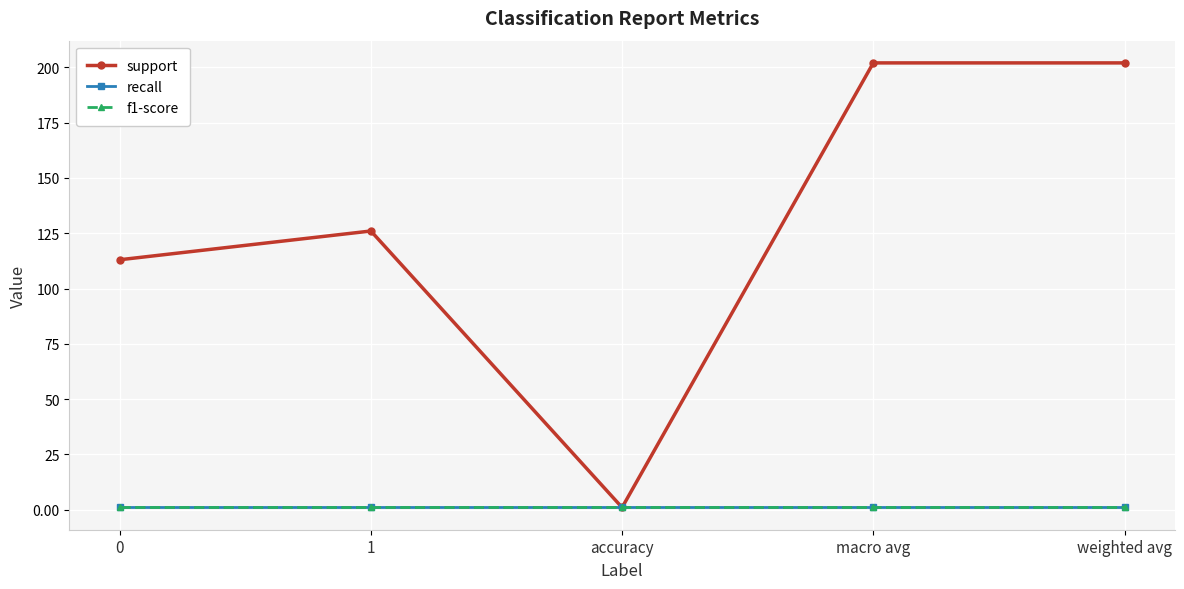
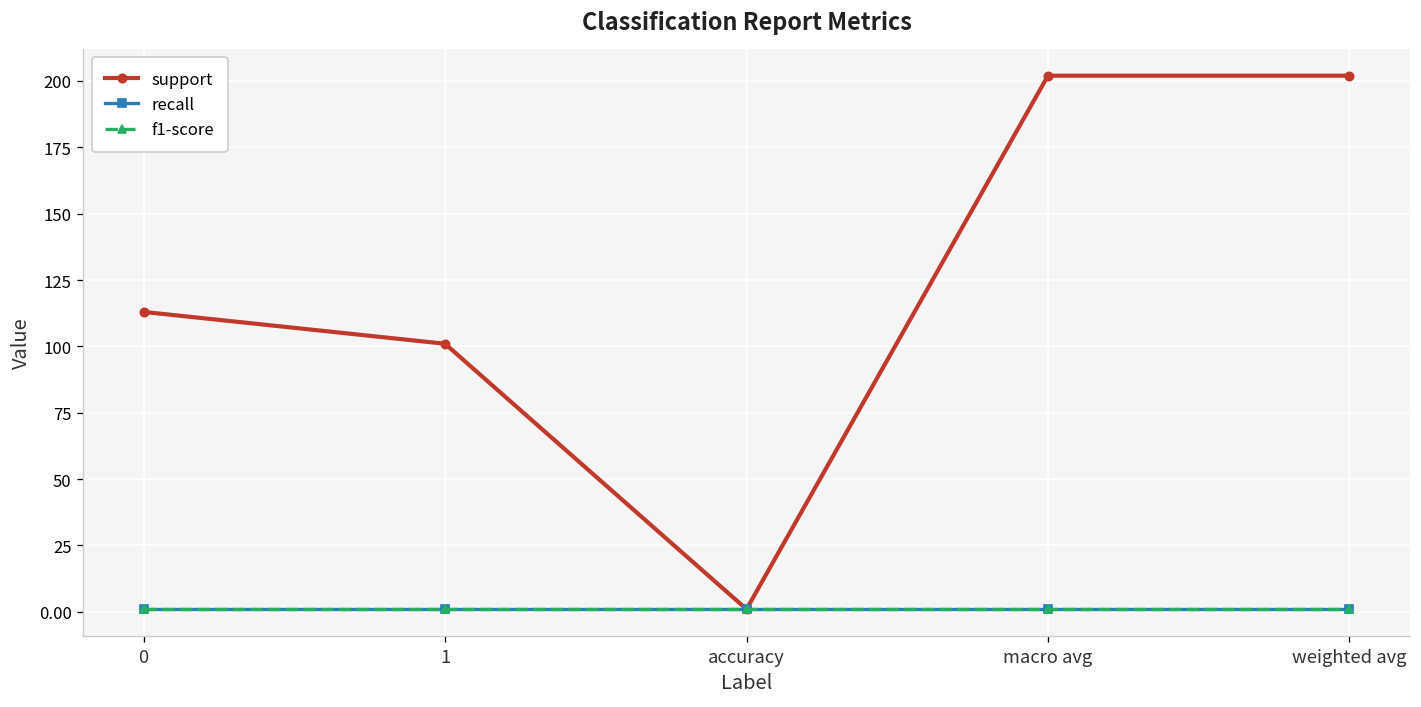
support, 1: 126 -> 101
